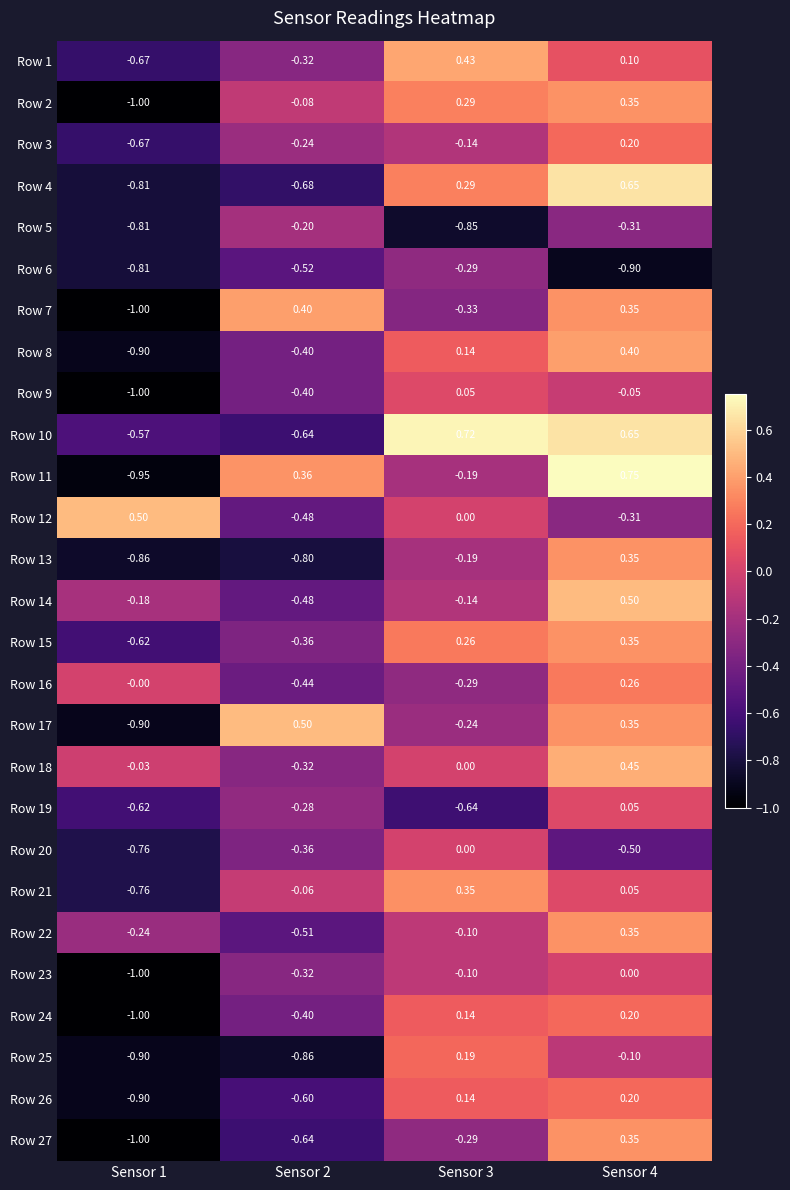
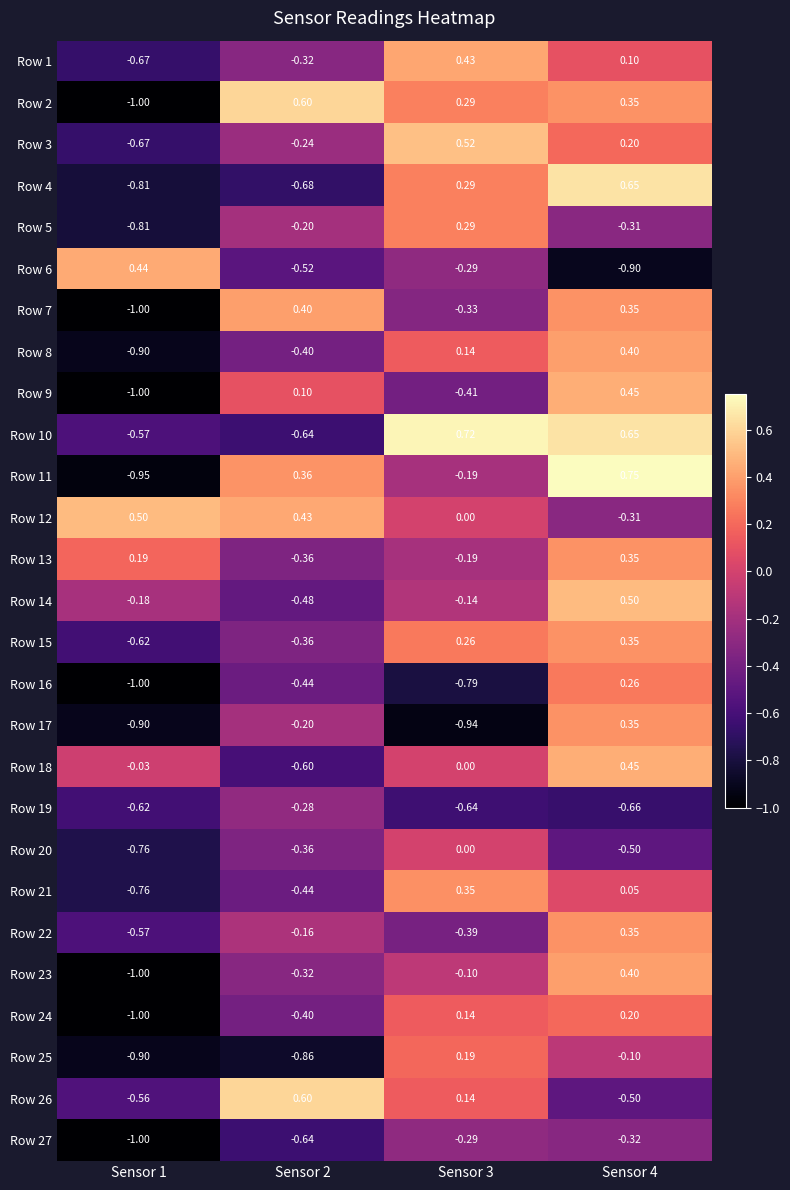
Row 2, Sensor 2: -0.08 -> 0.60
Row 3, Sensor 3: -0.14 -> 0.52
Row 5, Sensor 3: -0.85 -> 0.29
Row 6, Sensor 1: -0.81 -> 0.44
Row 9, Sensor 2: -0.40 -> 0.10
Row 9, Sensor 3: 0.05 -> -0.41
Row 9, Sensor 4: -0.05 -> 0.45
Row 12, Sensor 2: -0.48 -> 0.43
Row 13, Sensor 1: -0.86 -> 0.19
Row 13, Sensor 2: -0.80 -> -0.36
Row 16, Sensor 1: -0.00 -> -1.00
Row 16, Sensor 3: -0.29 -> -0.79
Row 17, Sensor 2: 0.50 -> -0.20
Row 17, Sensor 3: -0.24 -> -0.94
Row 18, Sensor 2: -0.32 -> -0.60
Row 19, Sensor 4: 0.05 -> -0.66
Row 21, Sensor 2: -0.06 -> -0.44
Row 22, Sensor 1: -0.24 -> -0.57
Row 22, Sensor 2: -0.51 -> -0.16
Row 22, Sensor 3: -0.10 -> -0.39
Row 23, Sensor 4: 0.00 -> 0.40
Row 26, Sensor 1: -0.90 -> -0.56
Row 26, Sensor 2: -0.60 -> 0.60
Row 26, Sensor 4: 0.20 -> -0.50
Row 27, Sensor 4: 0.35 -> -0.32
